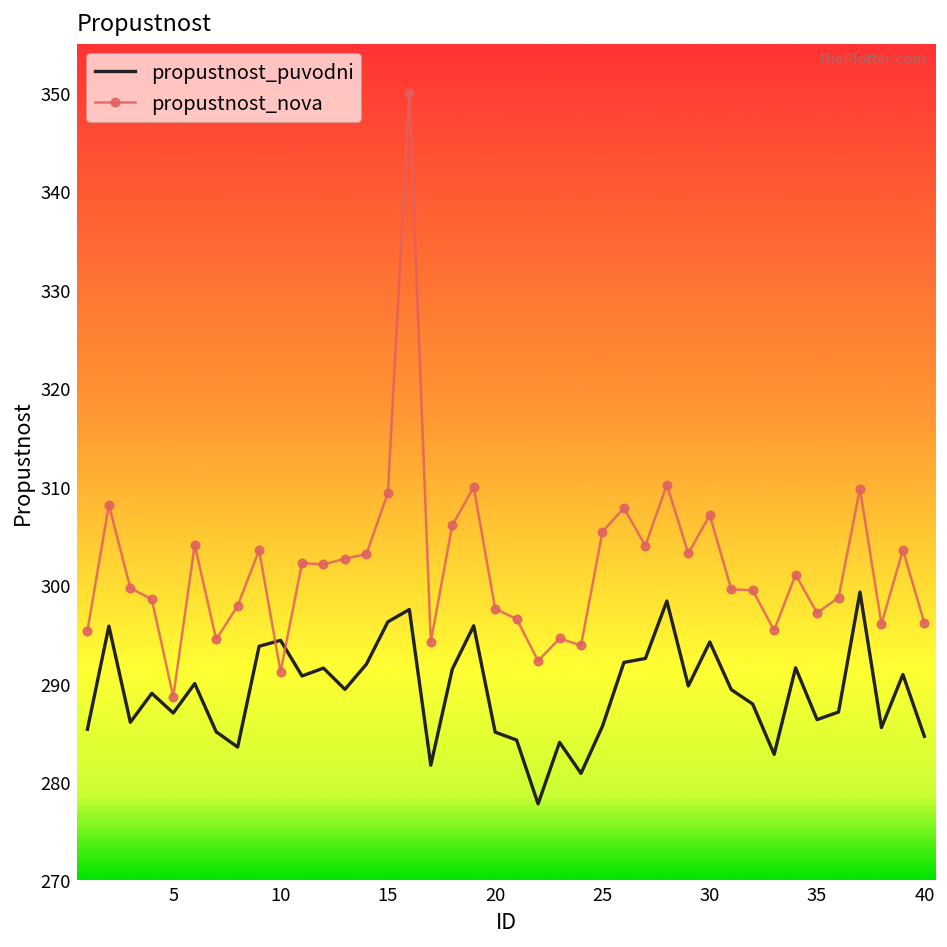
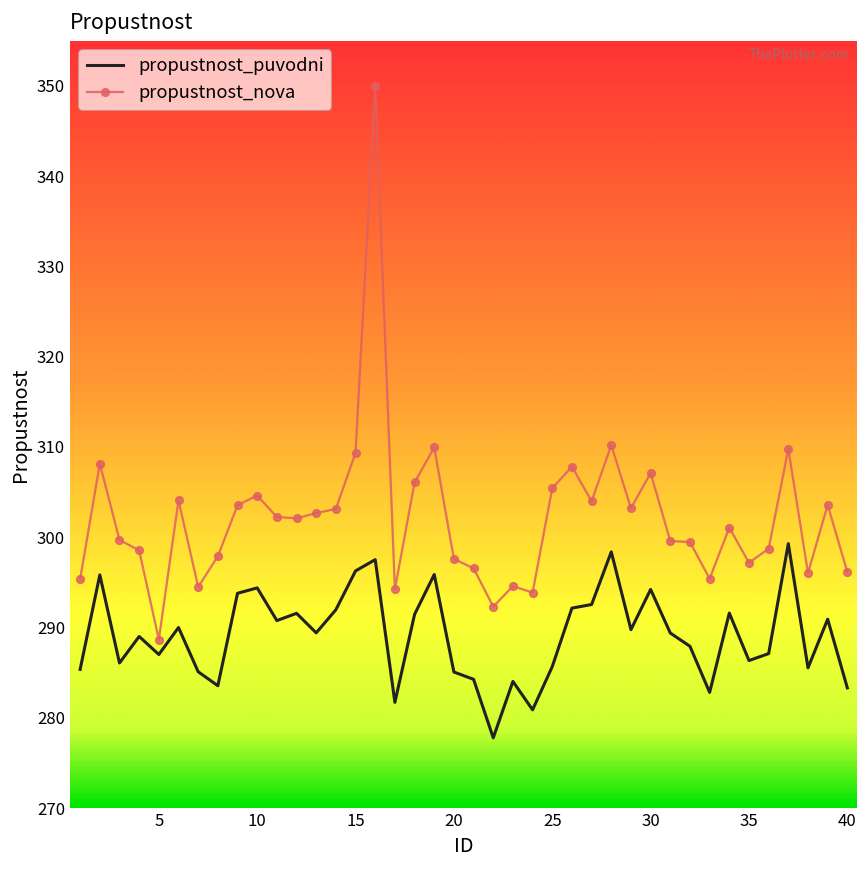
propustnost_nova, 10: 291 -> 305
propustnost_puvodni, 40: 285 -> 283
